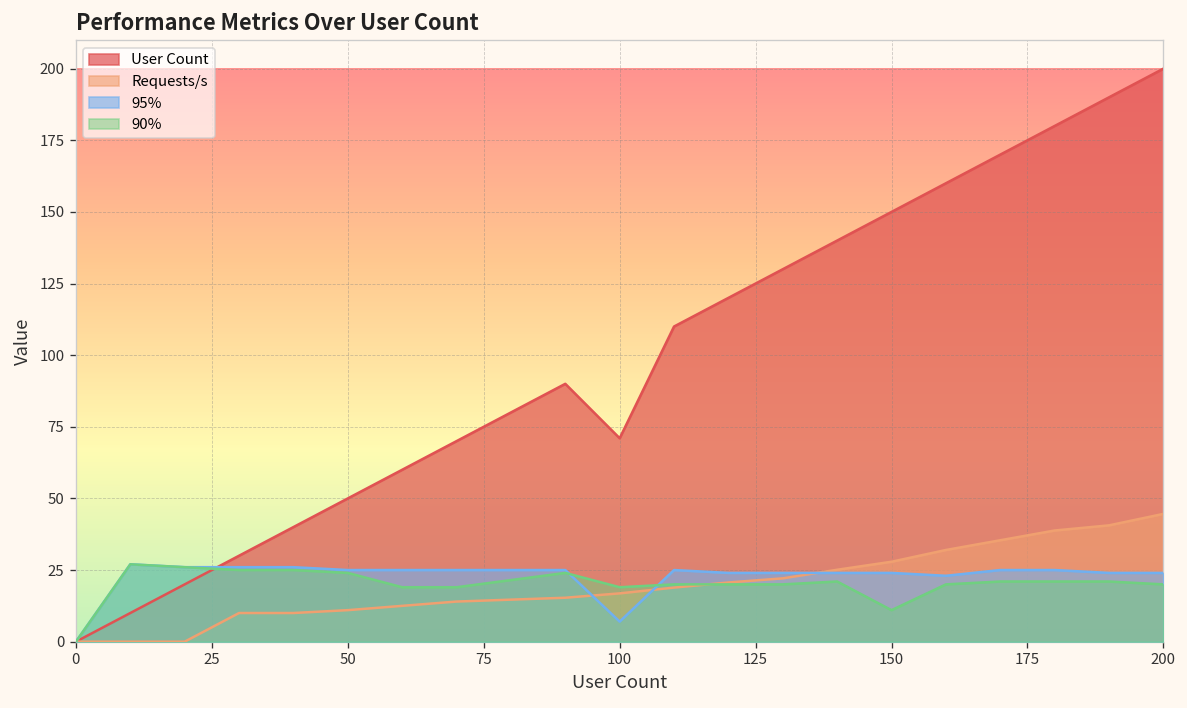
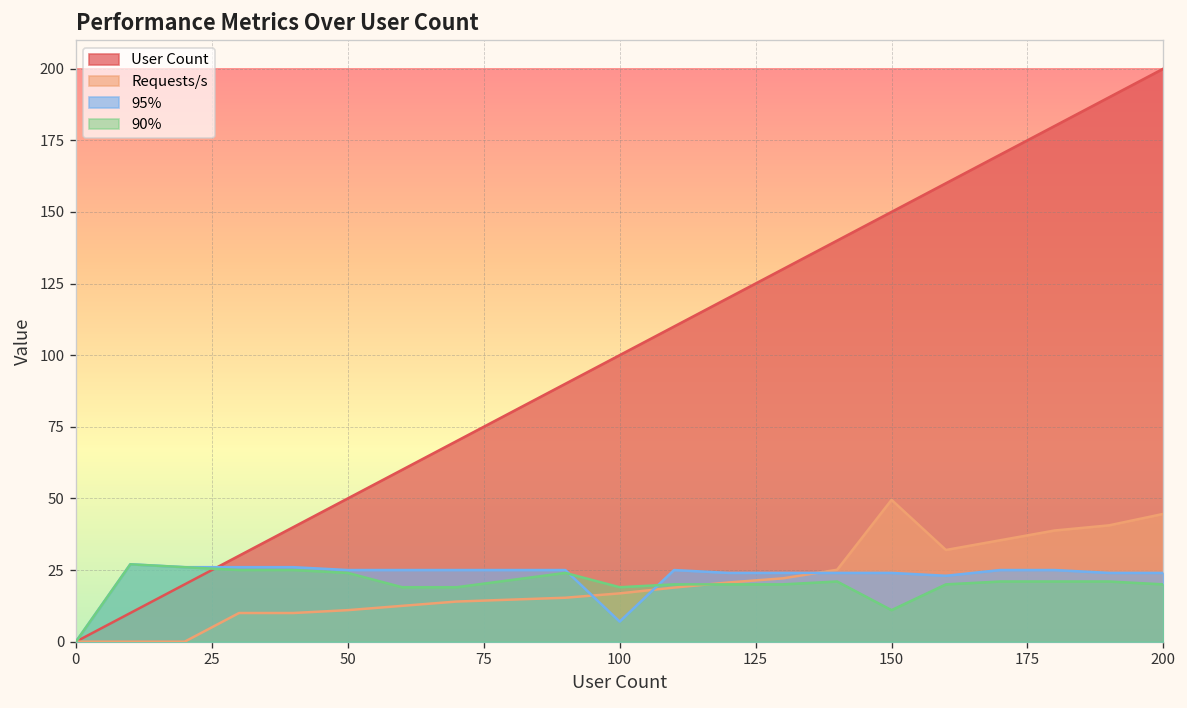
User Count, 100: 71 -> 100
Requests/s, 150: 28 -> 50
